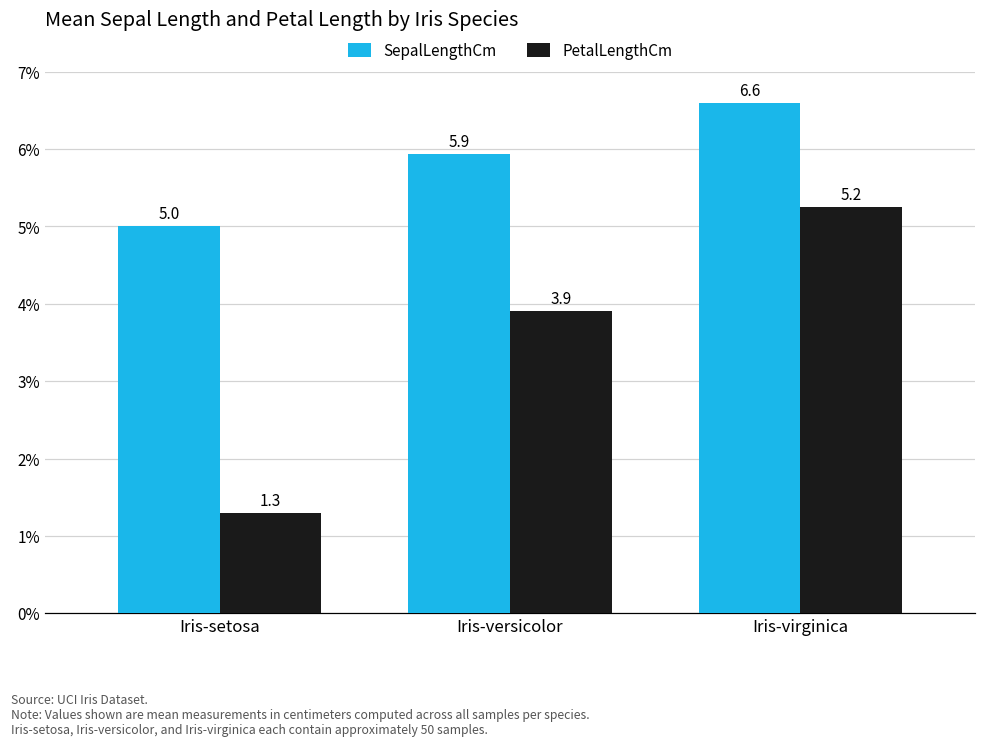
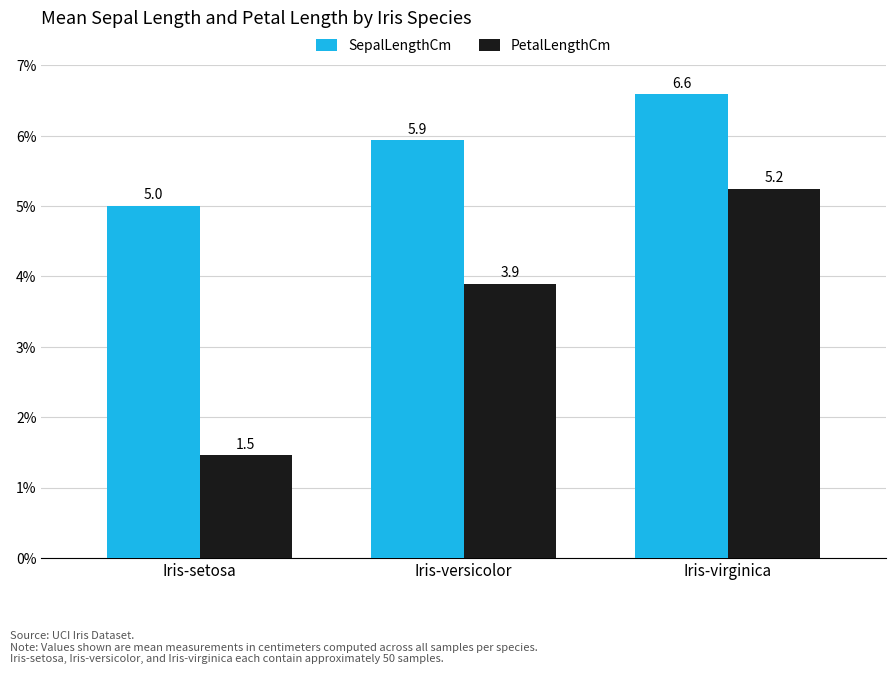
PetalLengthCm, Iris-setosa: 1.3 -> 1.5
